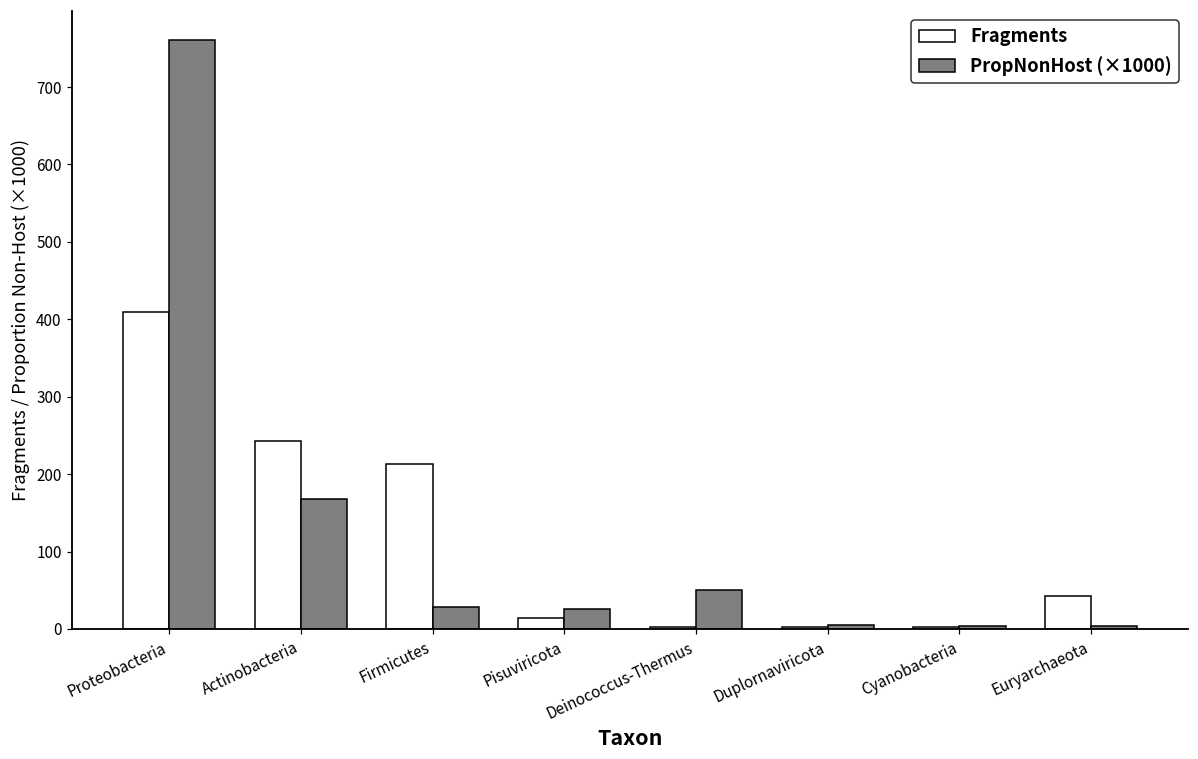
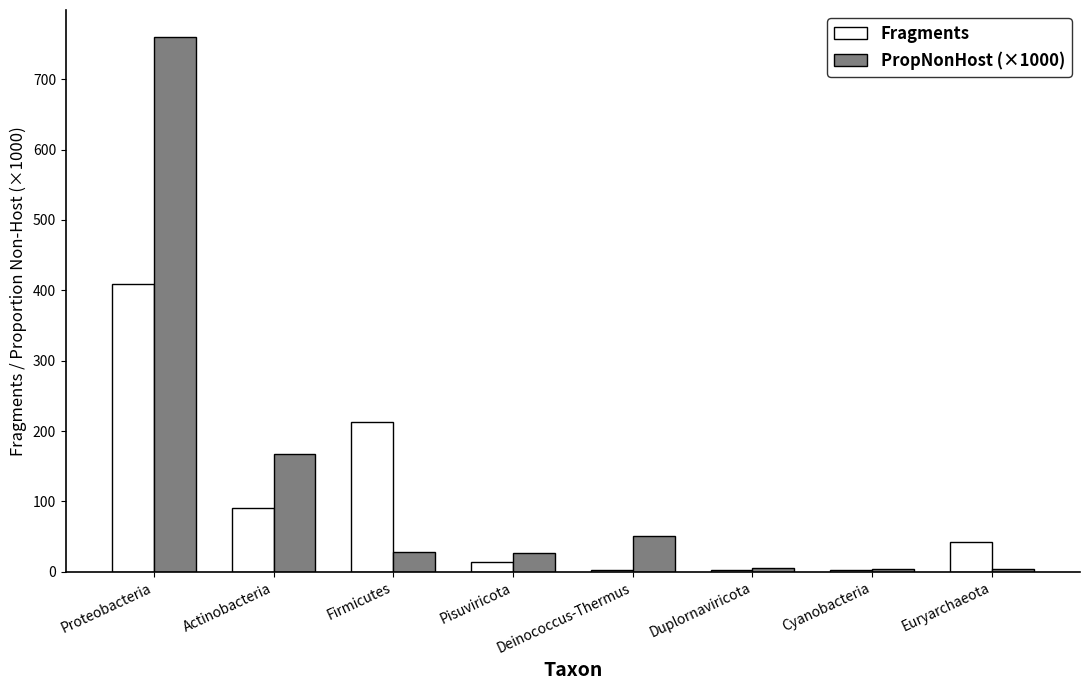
Fragments, Actinobacteria: 240 -> 90
